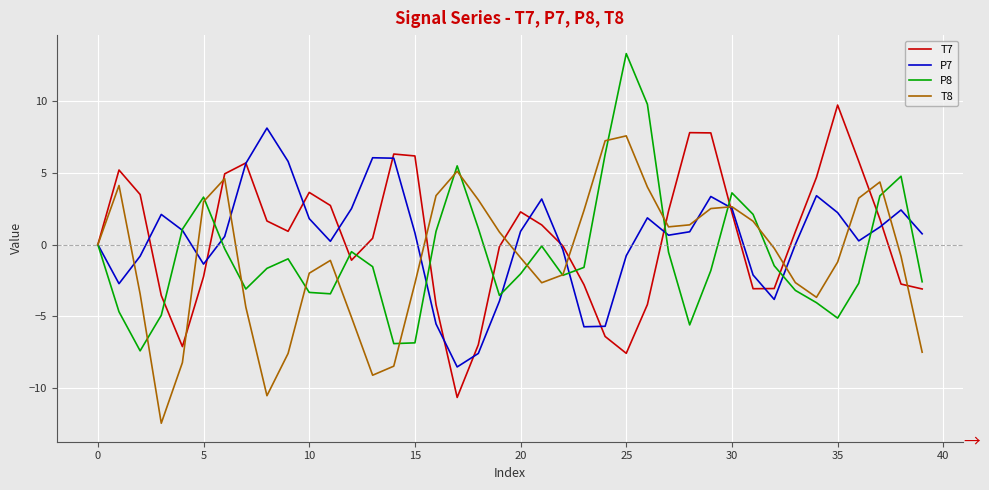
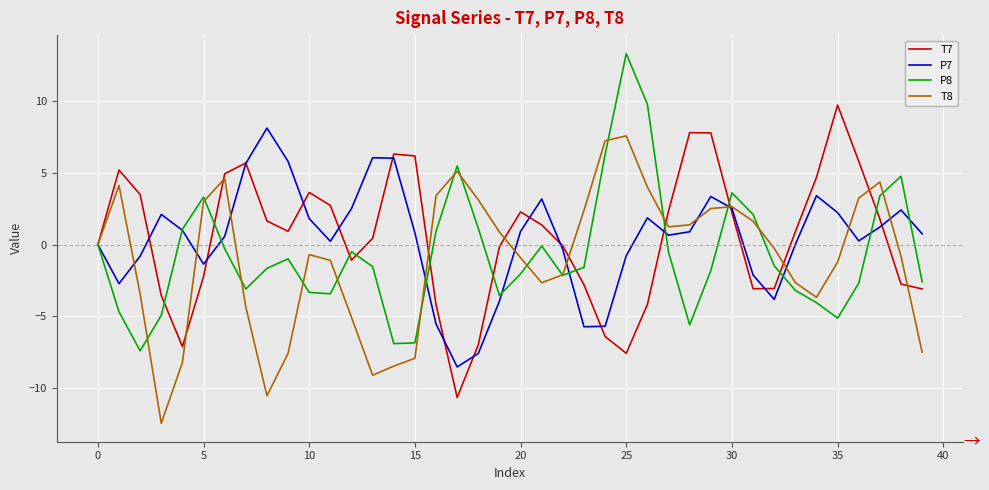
T8, 10: -2.0 -> -0.7
T8, 15: -2.7 -> -7.9
